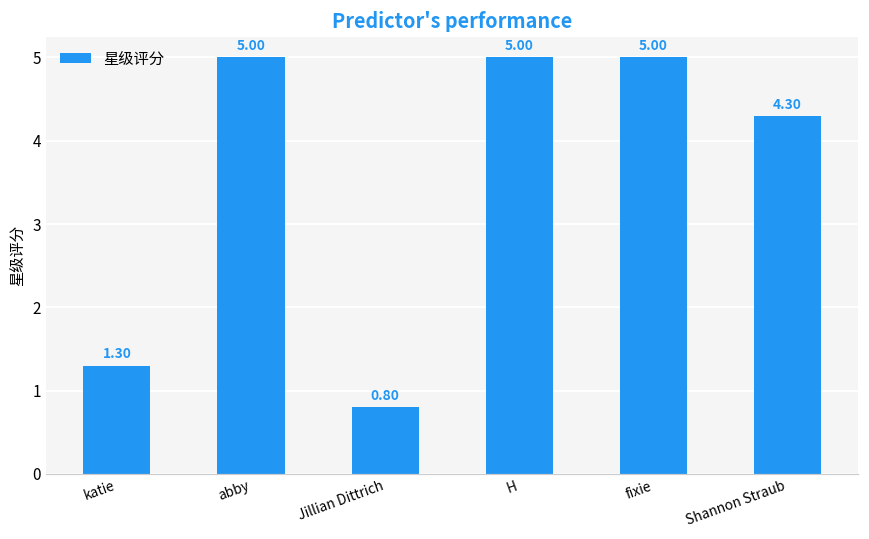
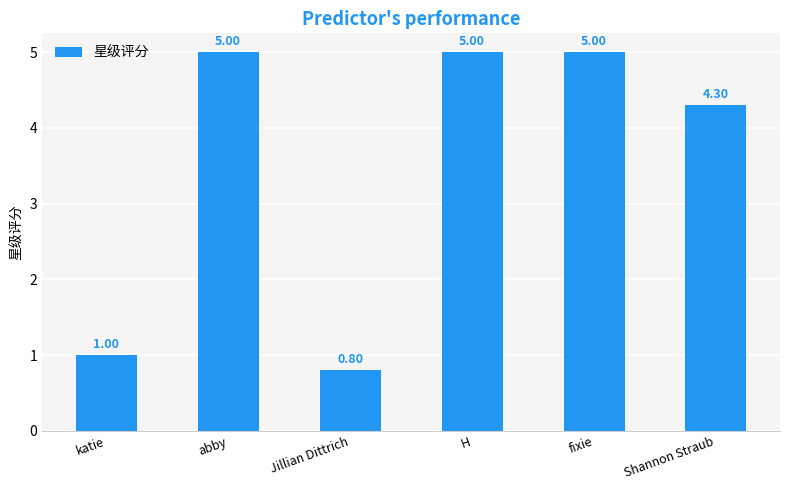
katie: 1.30 -> 1.00
